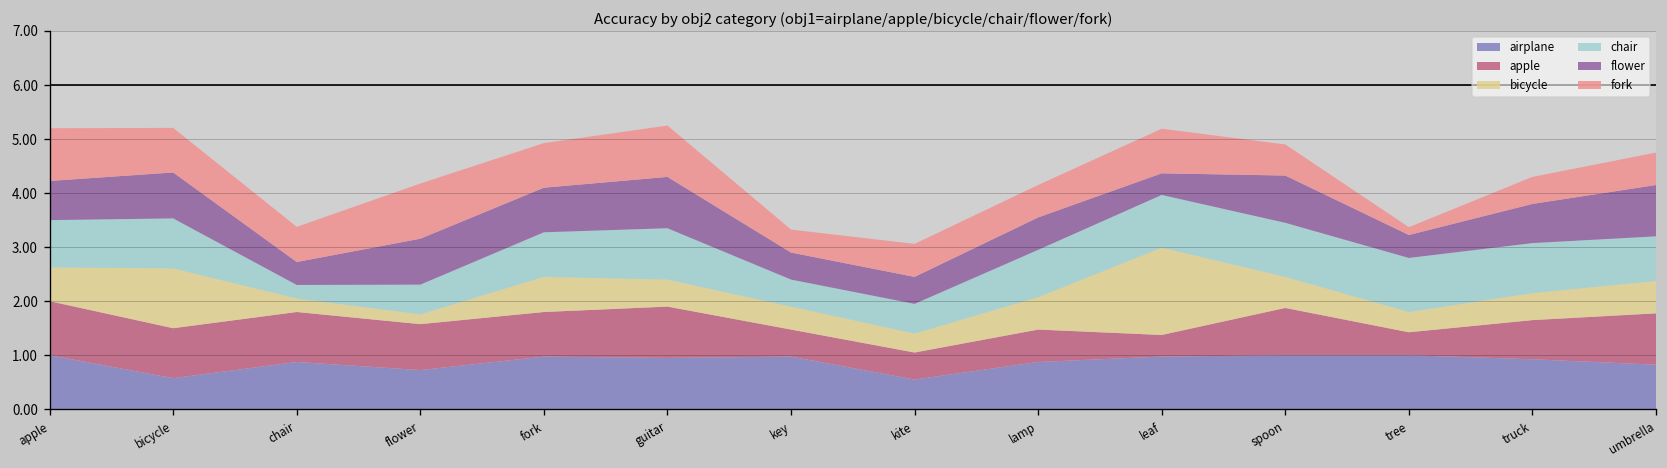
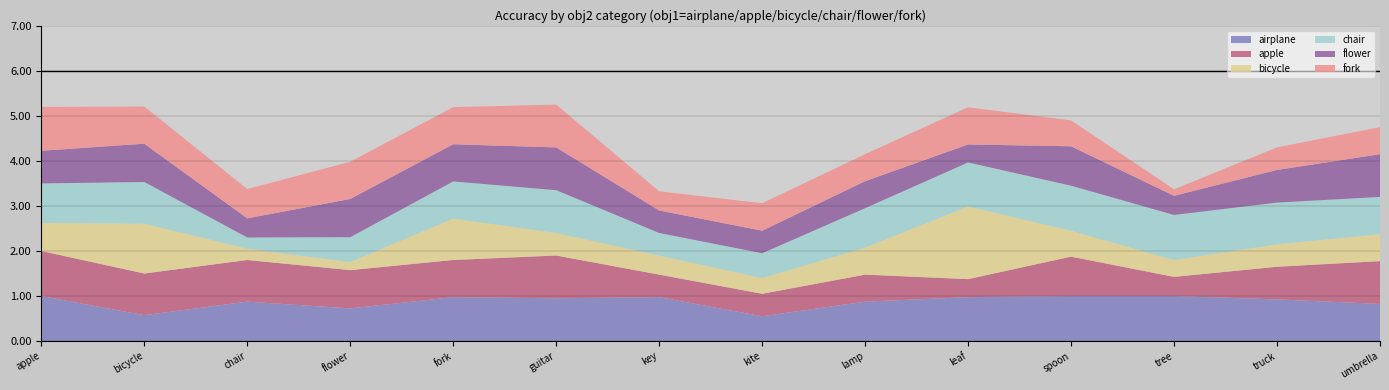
fork, flower: 1.0 -> 0.8
bicycle, fork: 0.6 -> 0.9
